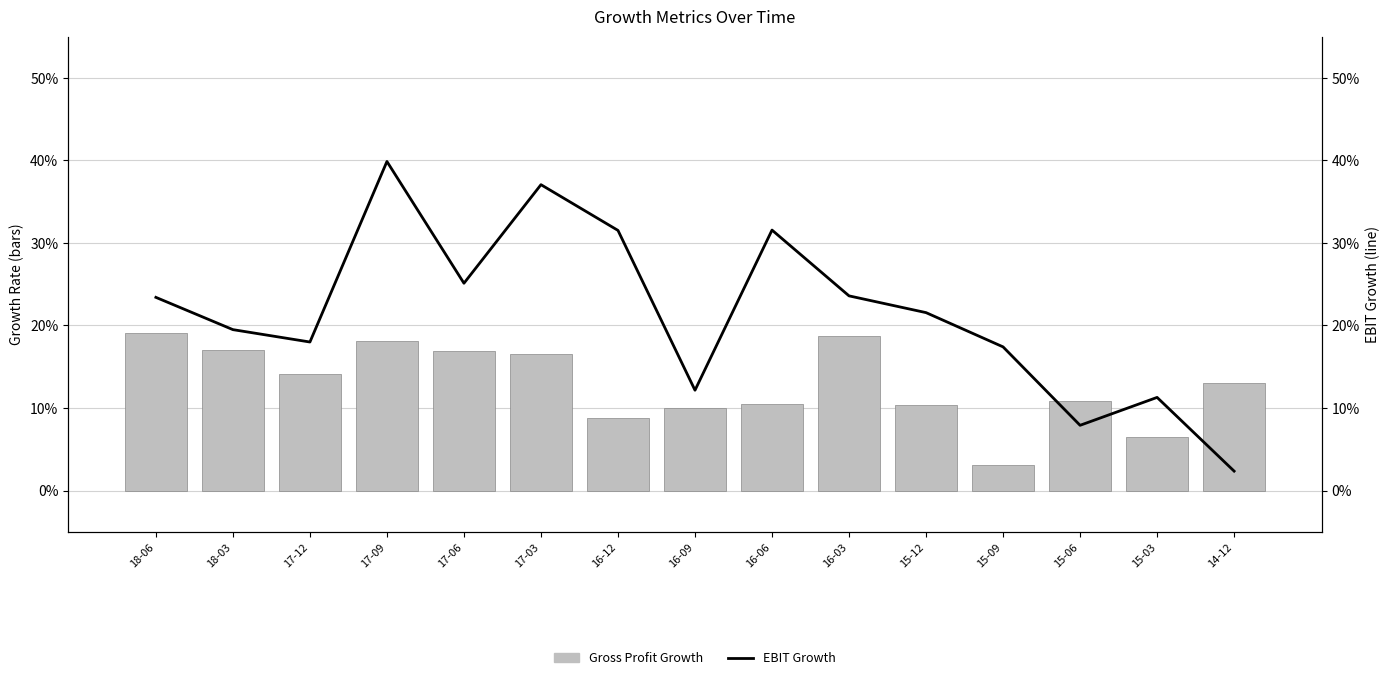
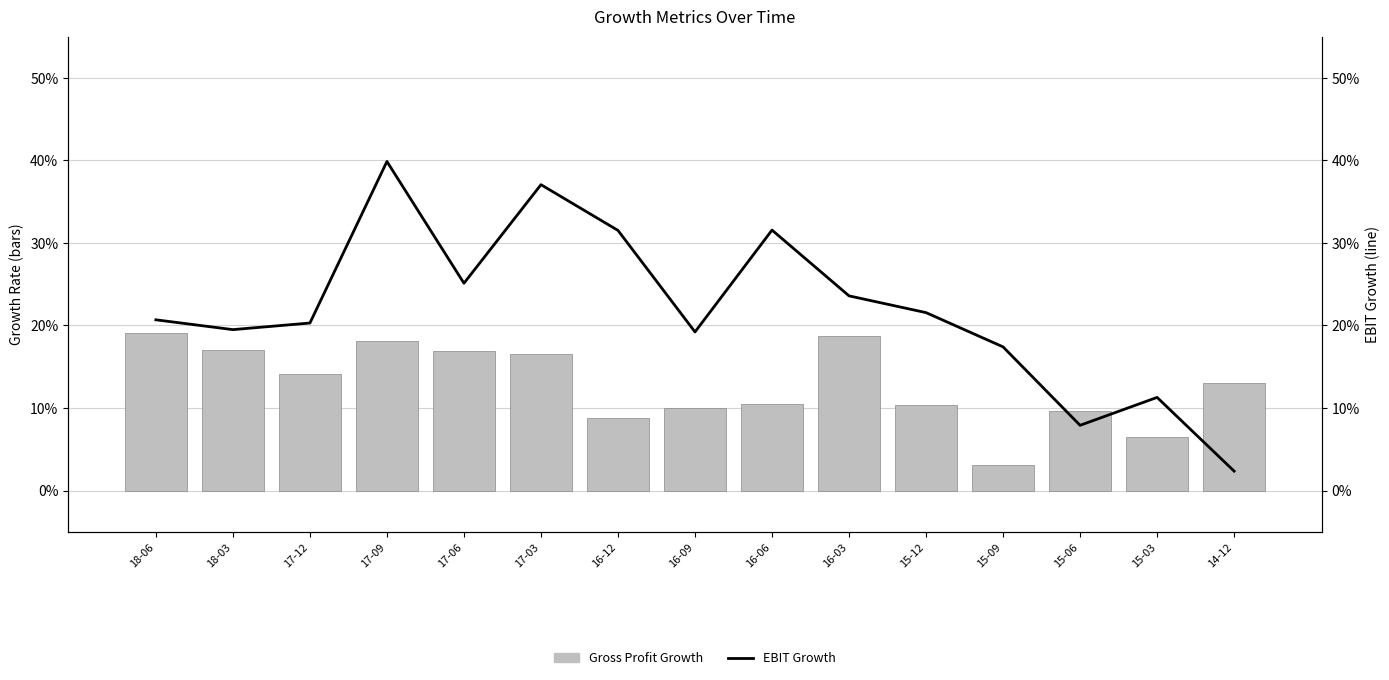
Gross Profit Growth, 15-06: 11% -> 10%
EBIT Growth, 18-06: 23% -> 21%
EBIT Growth, 17-12: 18% -> 20%
EBIT Growth, 16-09: 12% -> 19%
